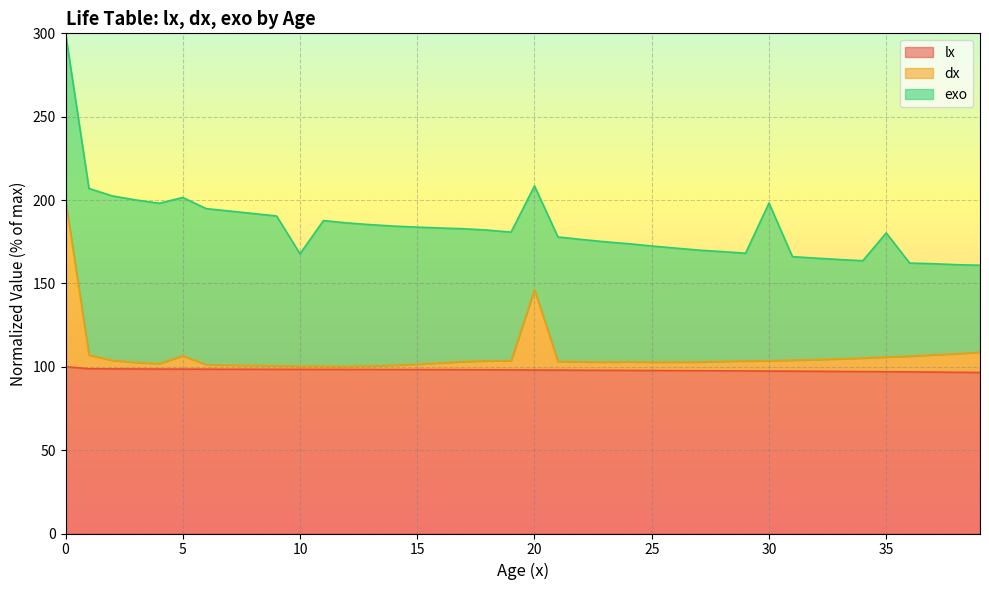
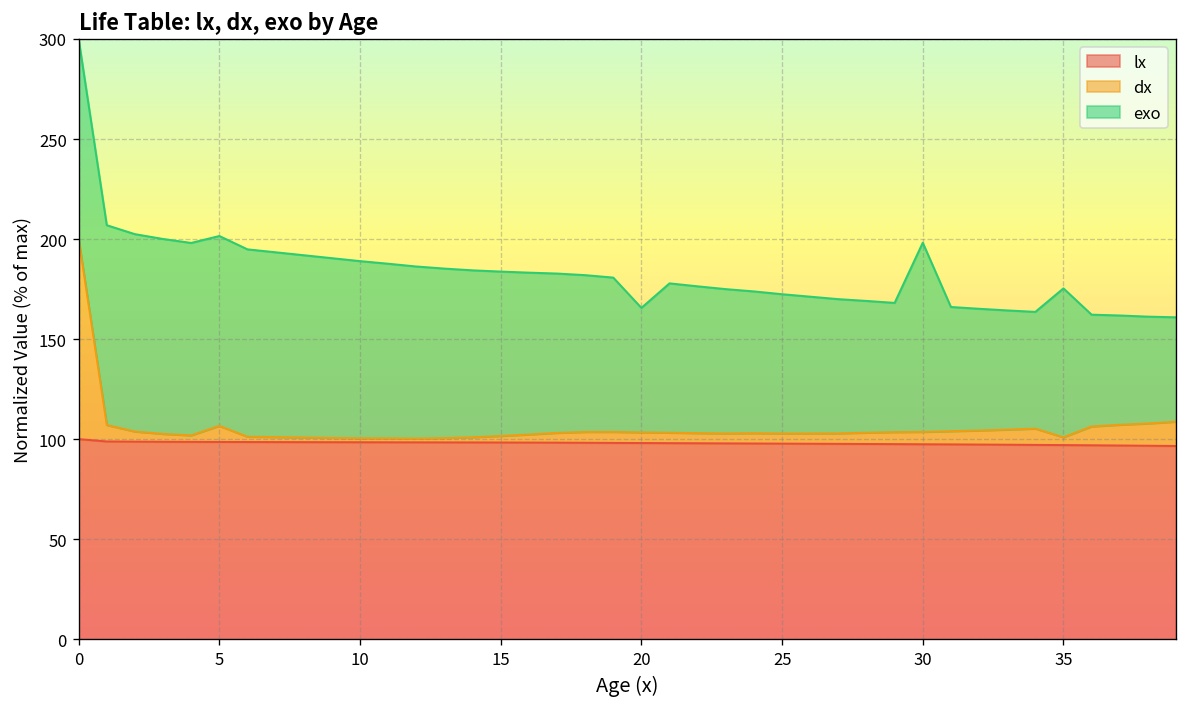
exo, 10: 67 -> 89
dx, 20: 48 -> 5
dx, 35: 9 -> 4
